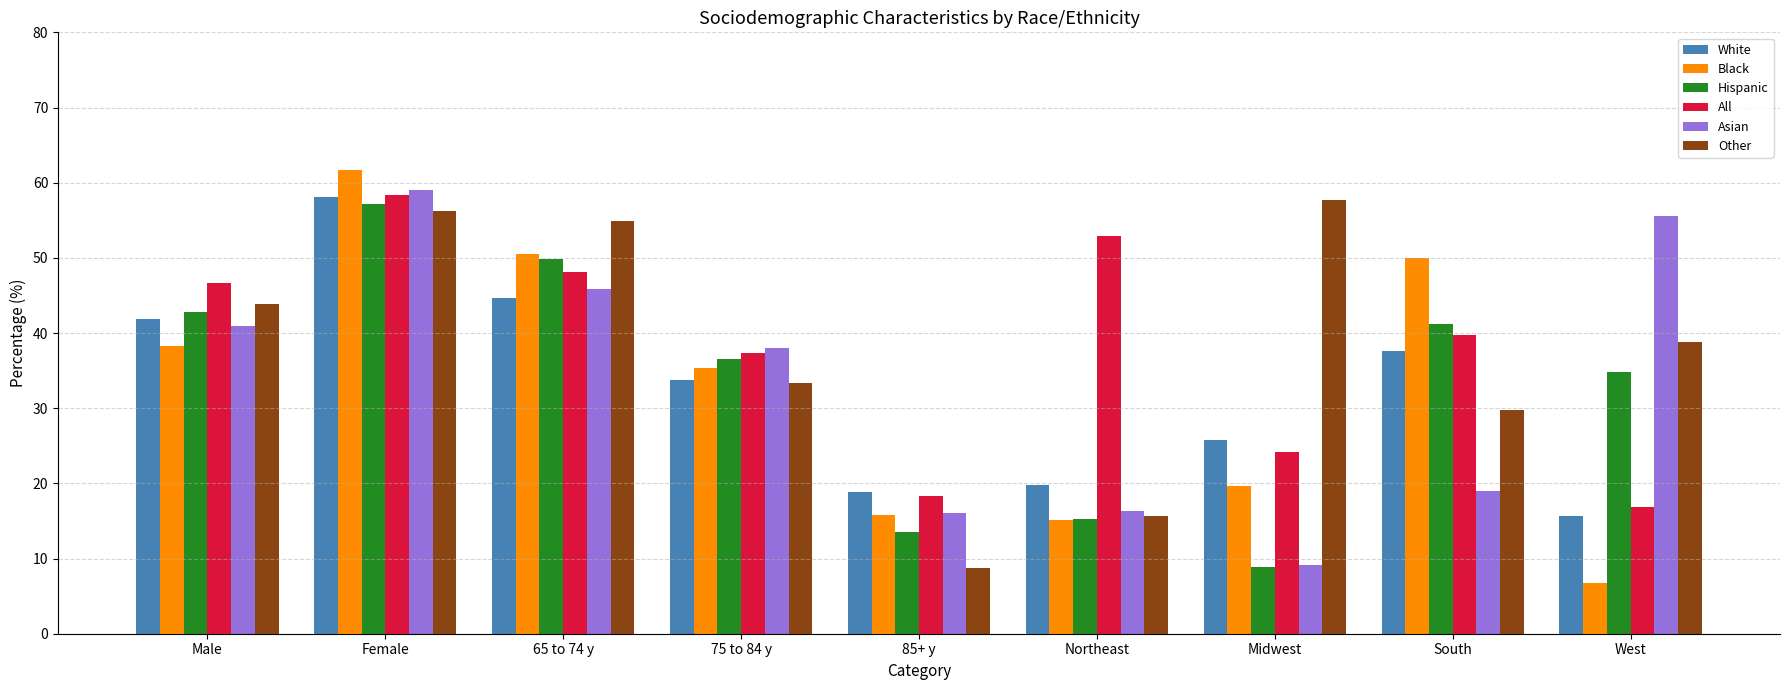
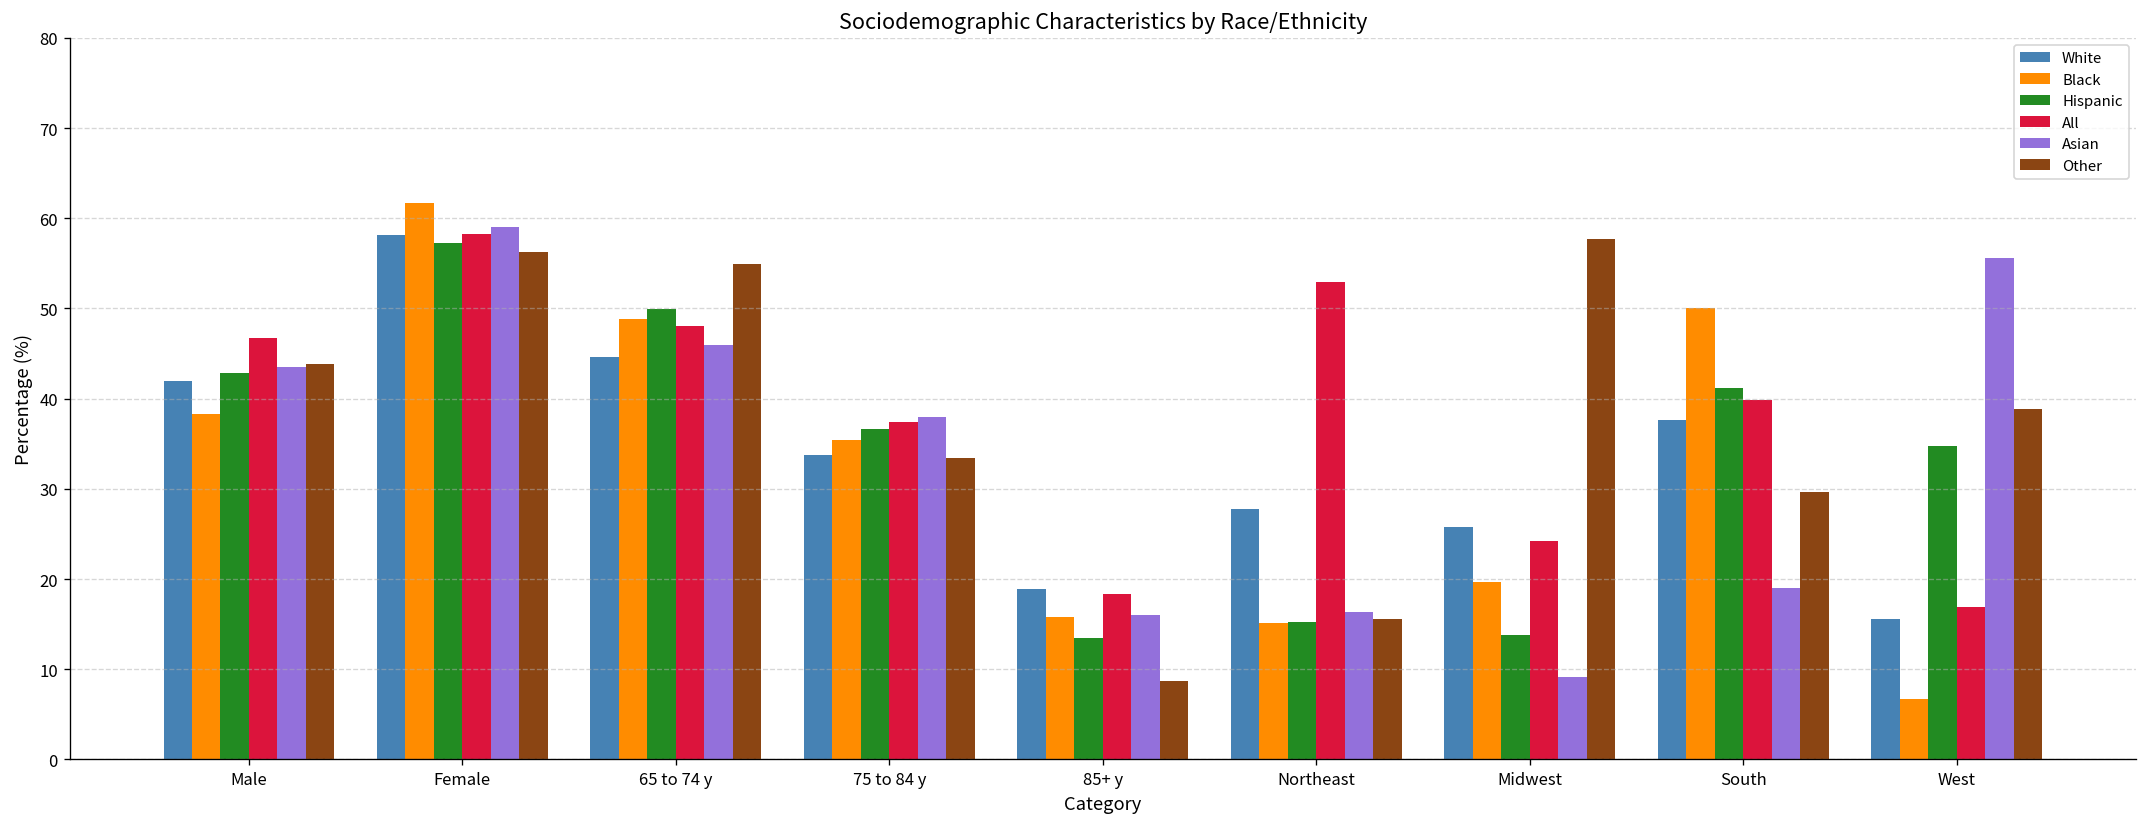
Asian, Male: 41 -> 44
Black, 65 to 74 y: 51 -> 49
White, Northeast: 20 -> 28
Hispanic, Midwest: 9 -> 14
